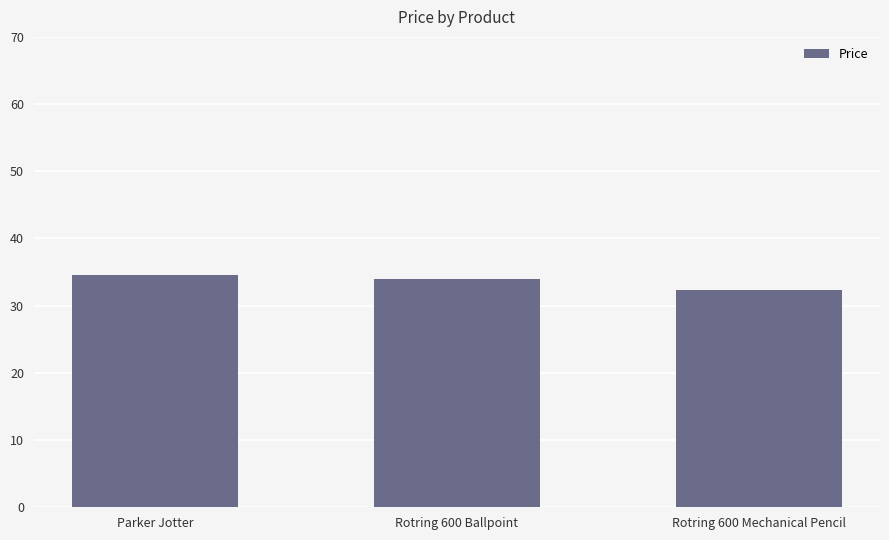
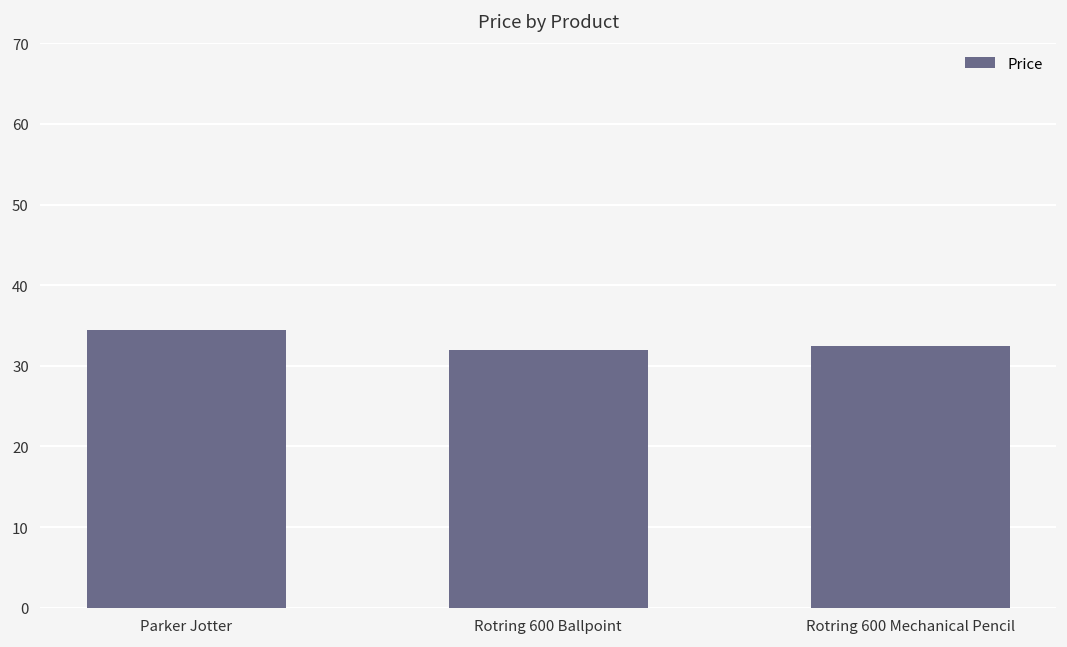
Rotring 600 Ballpoint: 34 -> 32
